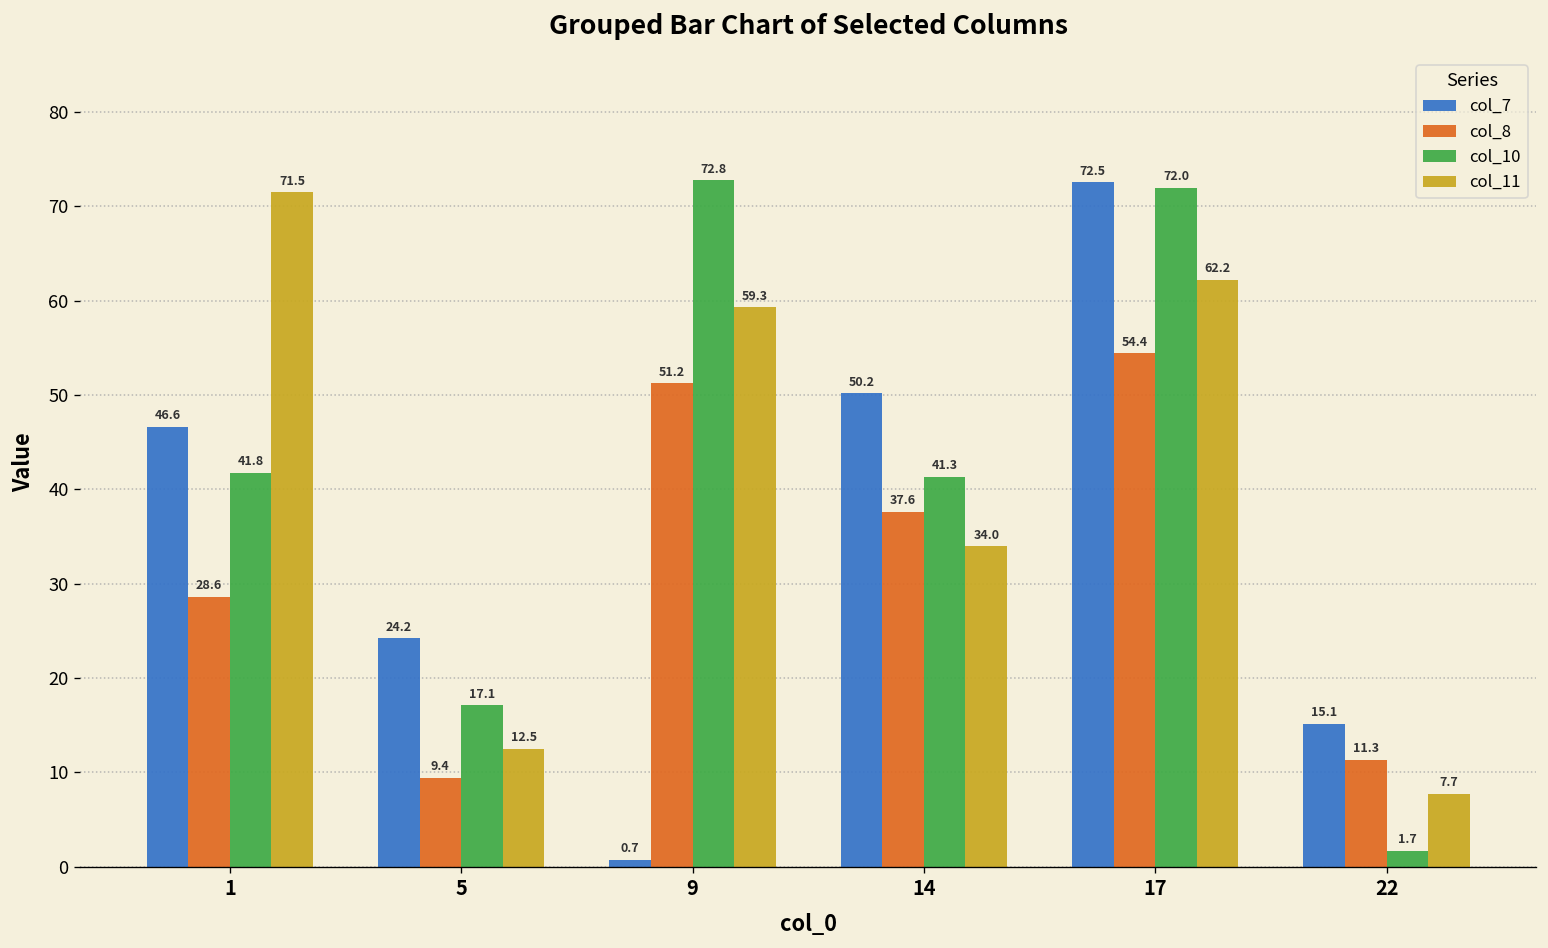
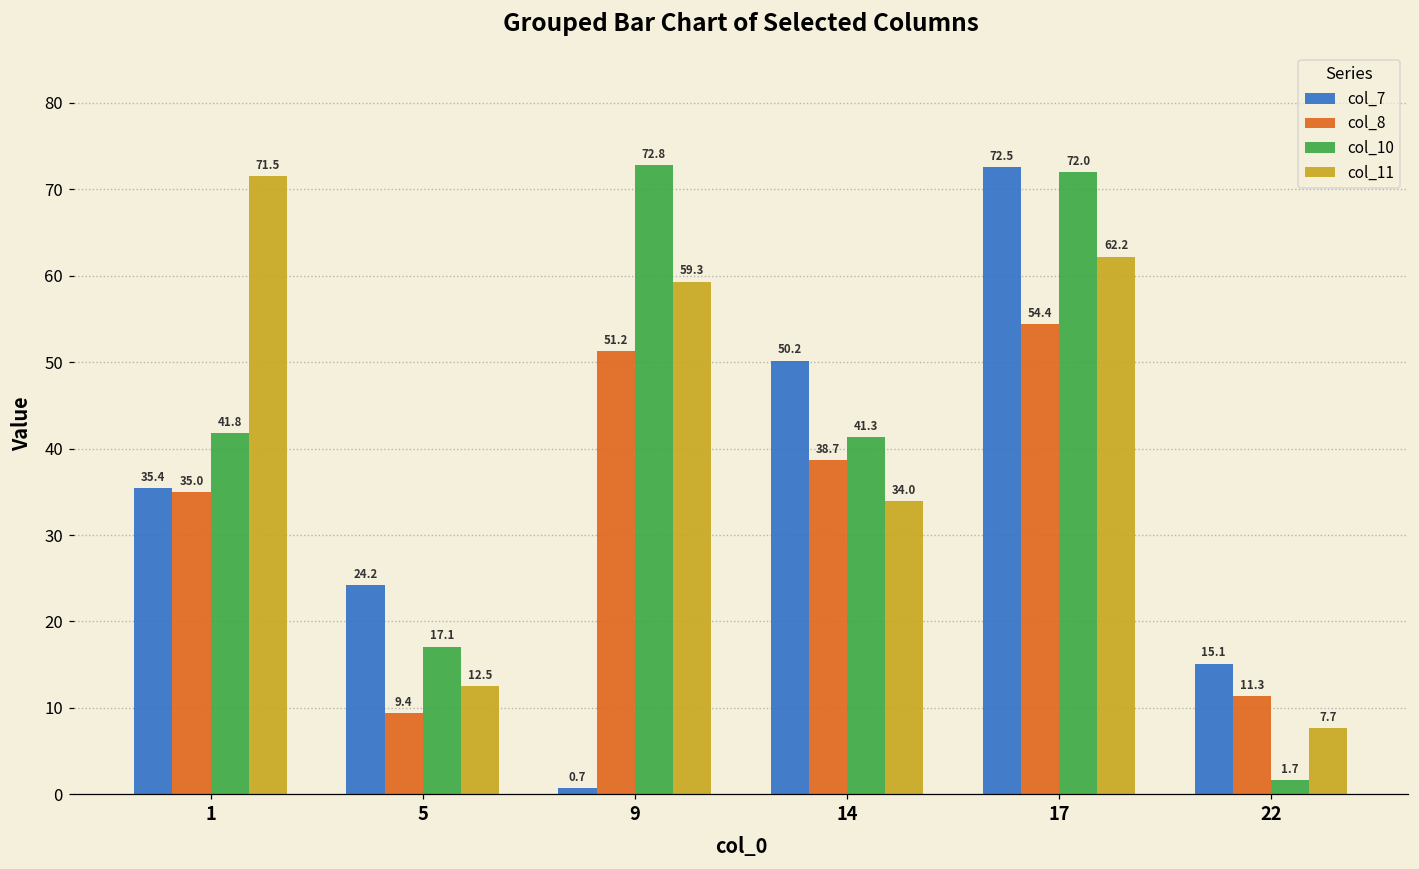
col_7, 1: 46.6 -> 35.4
col_8, 1: 28.6 -> 35.0
col_8, 14: 37.6 -> 38.7
